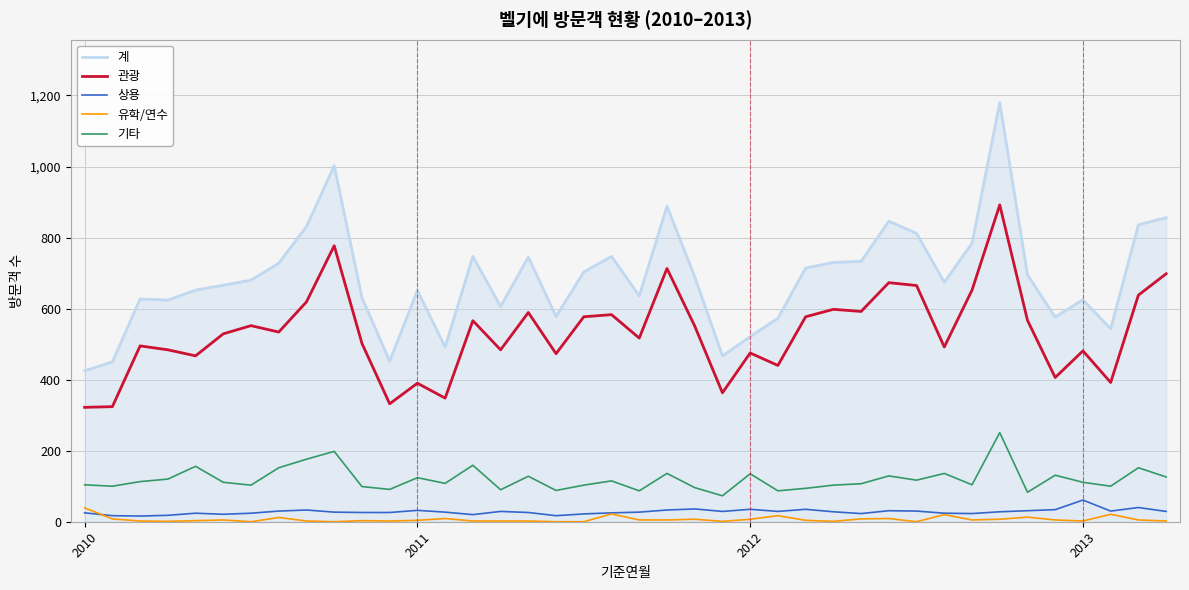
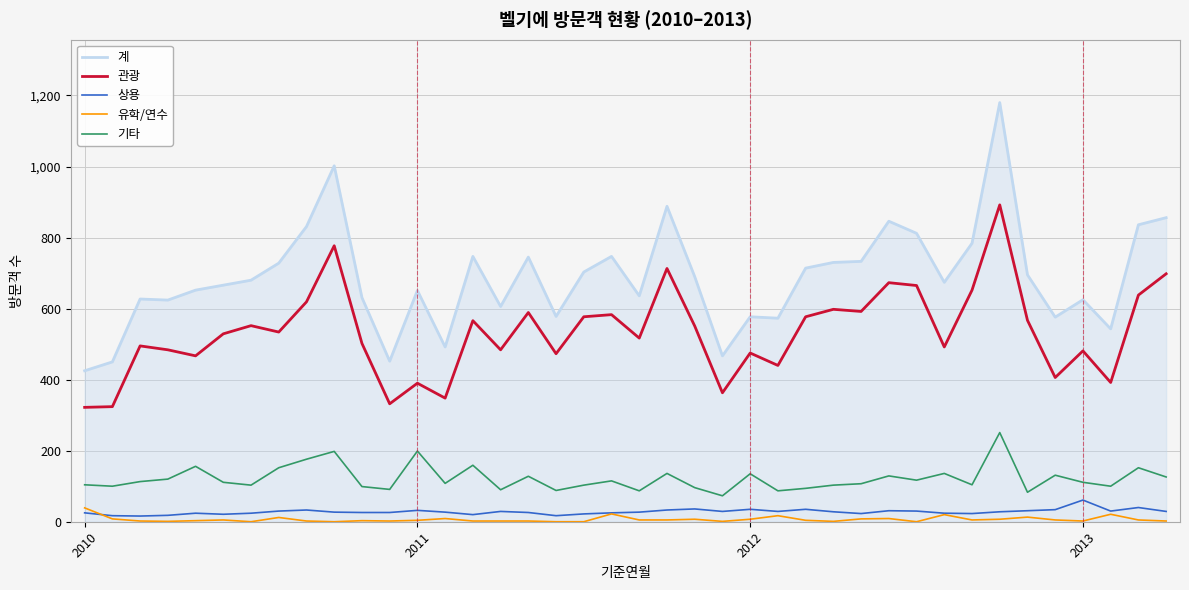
기타, 2011: 120 -> 200
계, 2012: 520 -> 580
